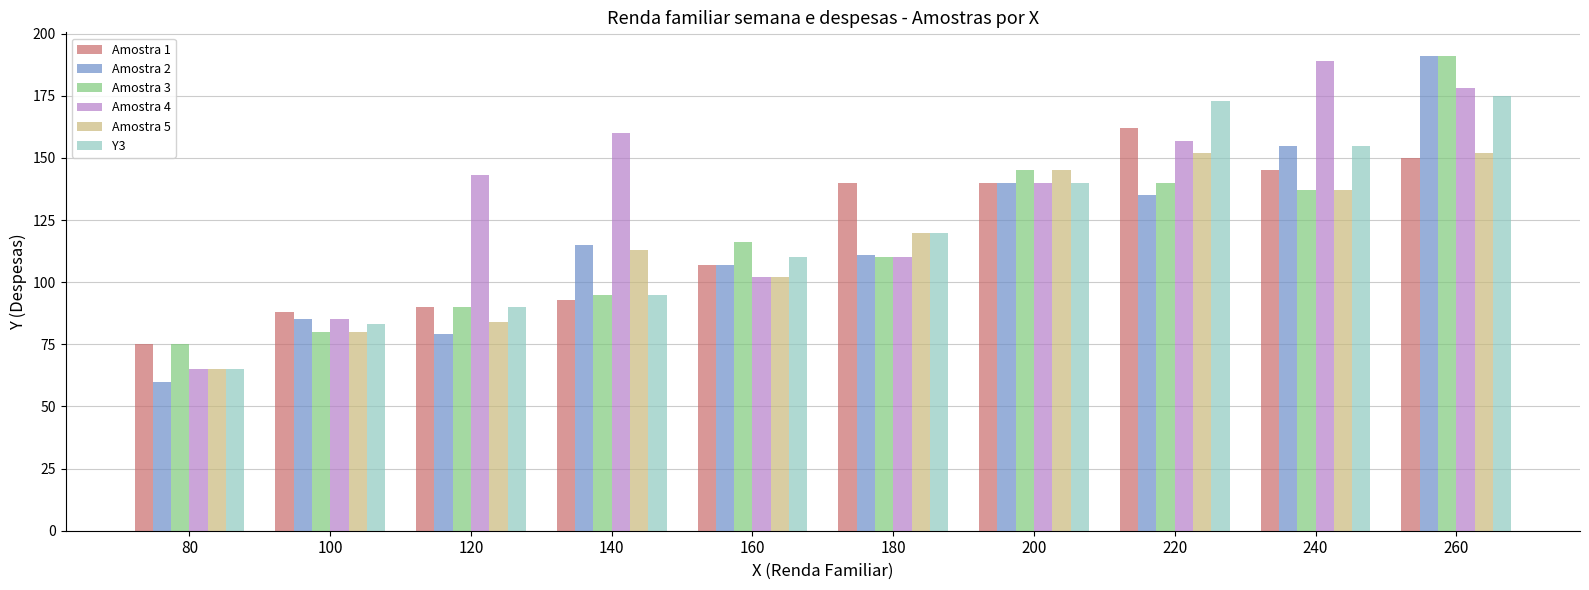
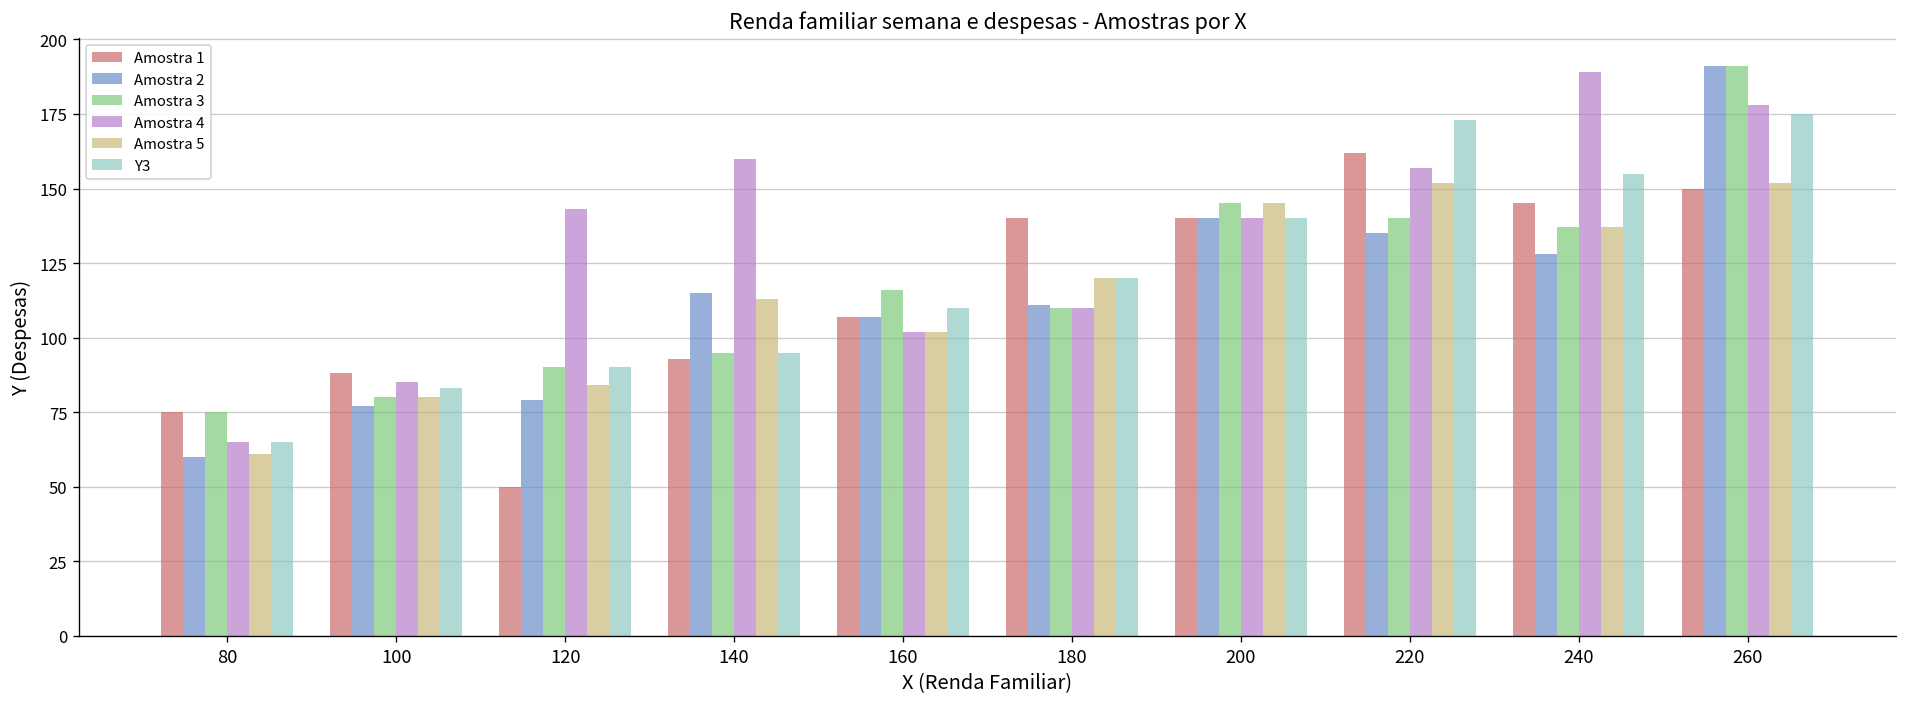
Amostra 5, 80: 65 -> 61
Amostra 2, 100: 85 -> 77
Amostra 1, 120: 90 -> 50
Amostra 2, 240: 155 -> 128
